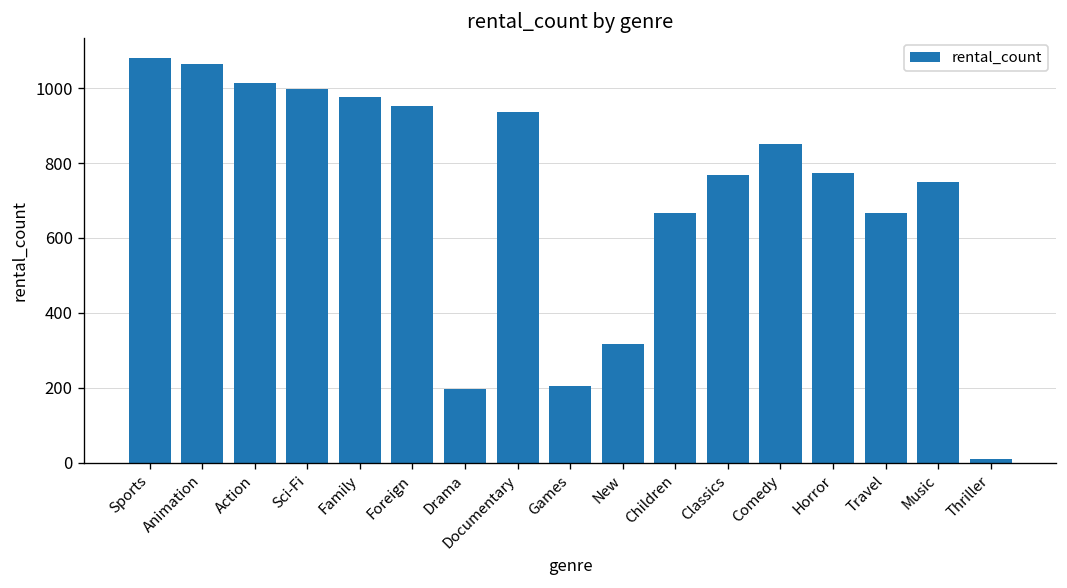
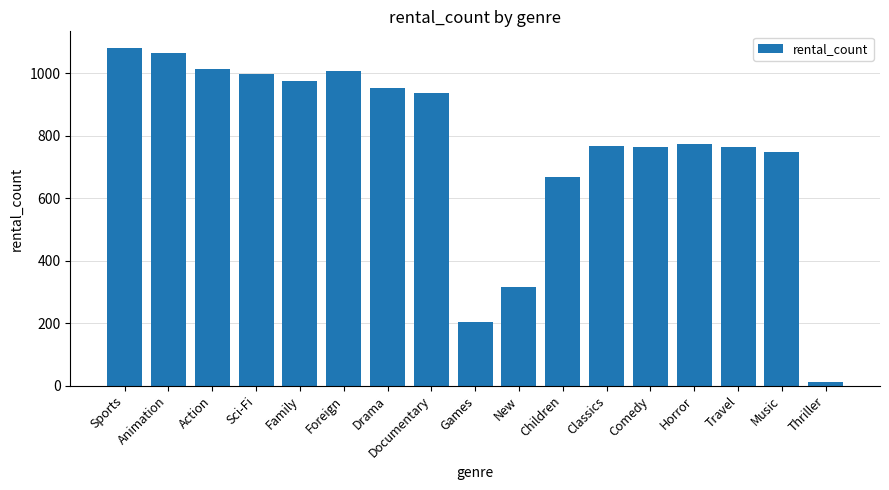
Foreign: 950 -> 1010
Drama: 200 -> 950
Comedy: 850 -> 770
Travel: 670 -> 770
